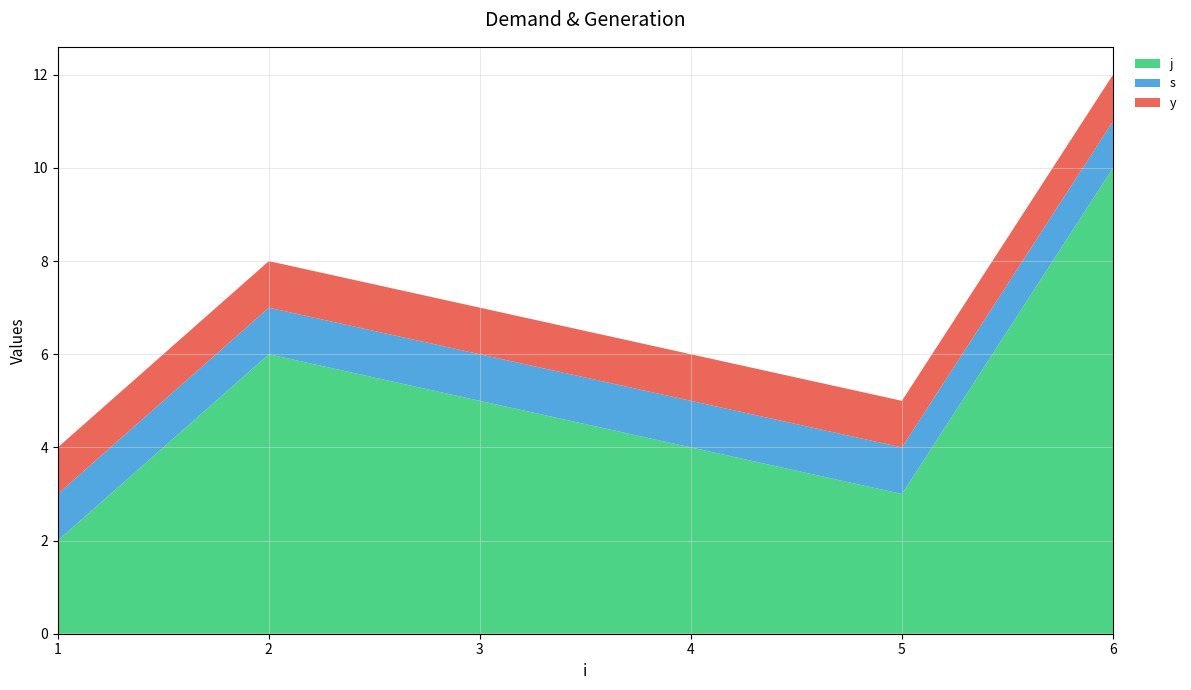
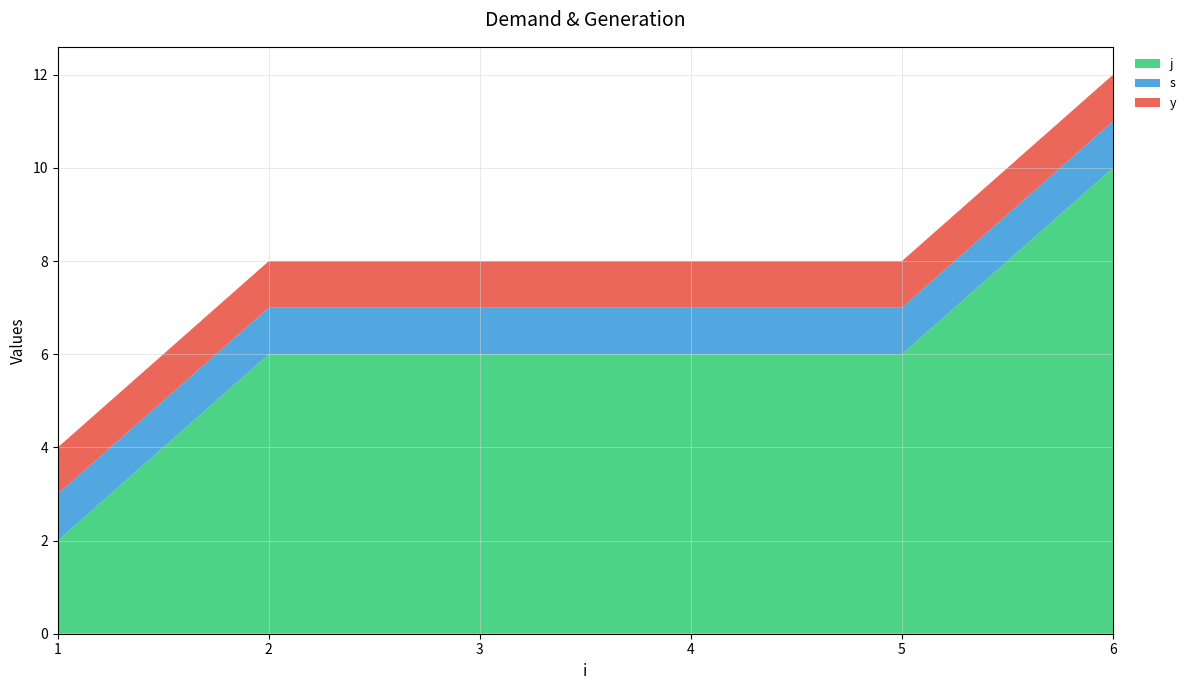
j, 5: 3 -> 6
